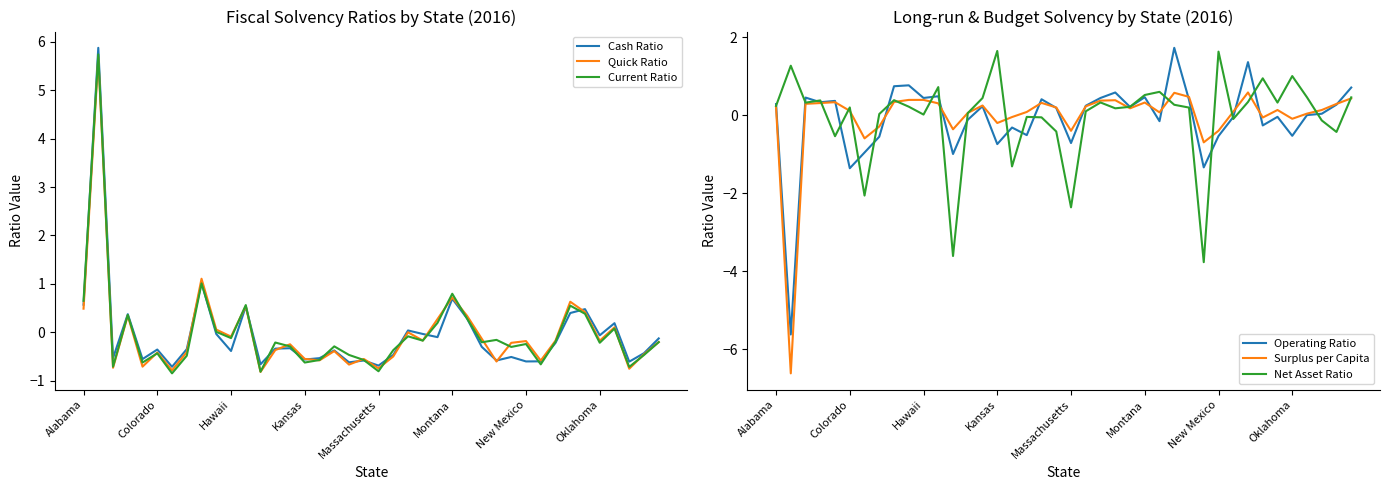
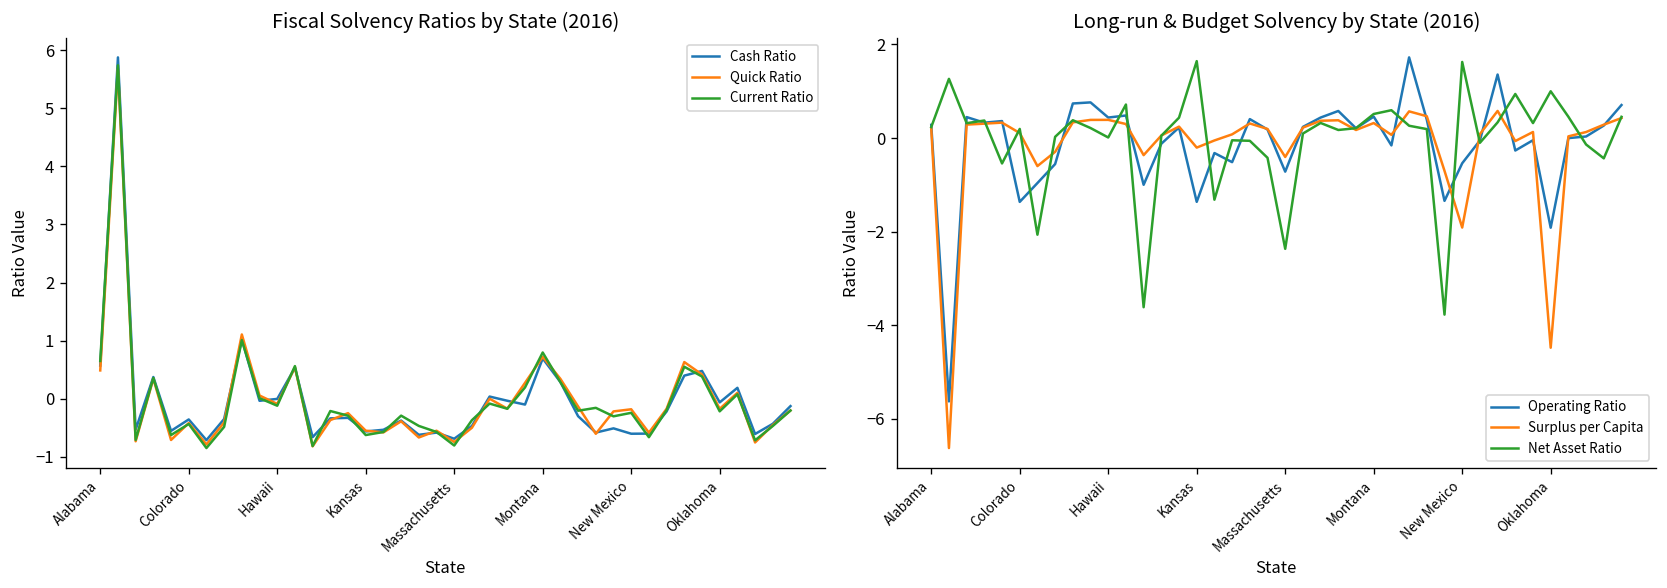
Fiscal Solvency Ratios by State (2016), Cash Ratio, Hawaii: -0.4 -> 0.0
Long-run & Budget Solvency by State (2016), Operating Ratio, Kansas: -0.7 -> -1.4
Long-run & Budget Solvency by State (2016), Surplus per Capita, New Mexico: -0.4 -> -1.9
Long-run & Budget Solvency by State (2016), Operating Ratio, Oklahoma: -0.5 -> -1.9
Long-run & Budget Solvency by State (2016), Surplus per Capita, Oklahoma: -0.1 -> -4.5
